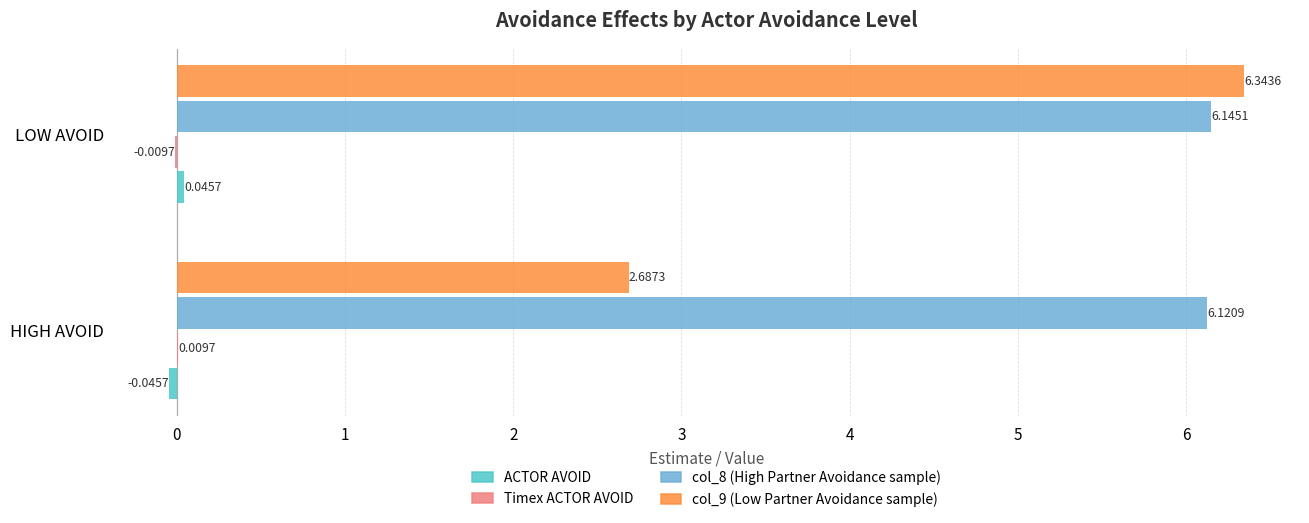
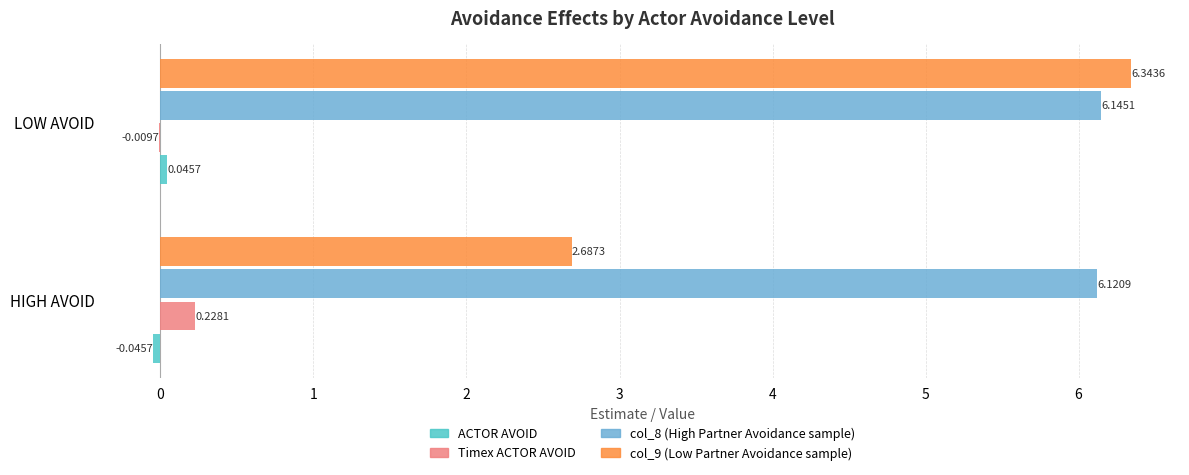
Timex ACTOR AVOID, HIGH AVOID: 0.0097 -> 0.2281
